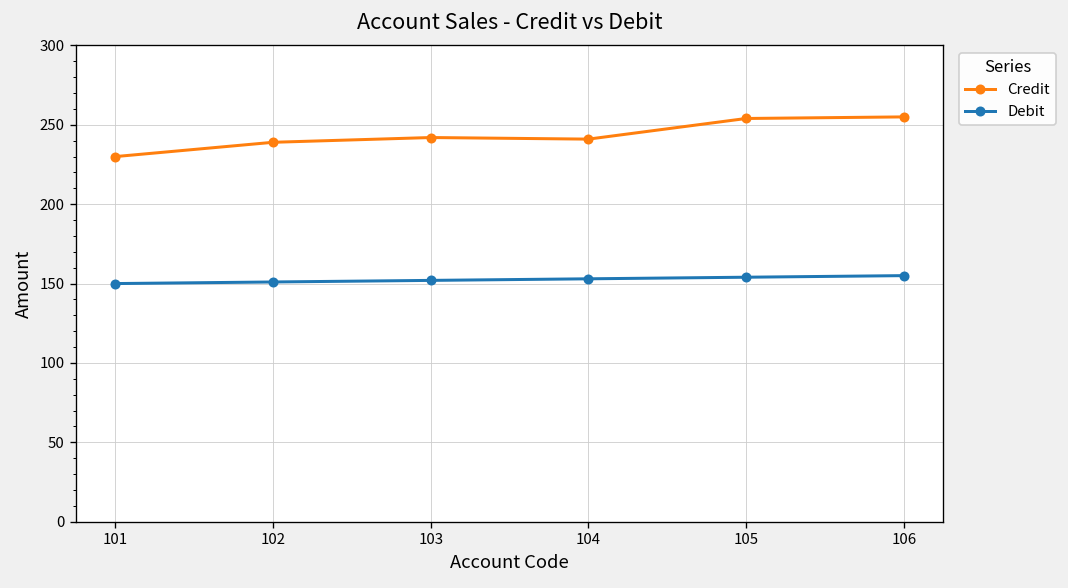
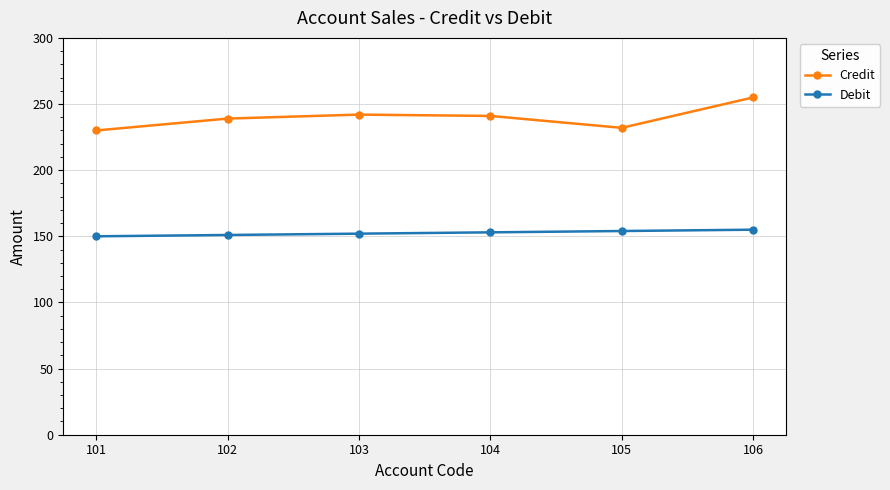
Credit, 105: 254 -> 232
